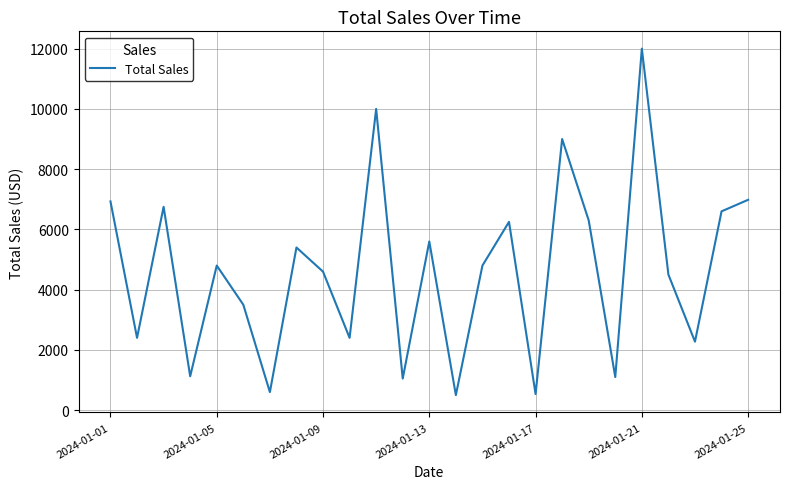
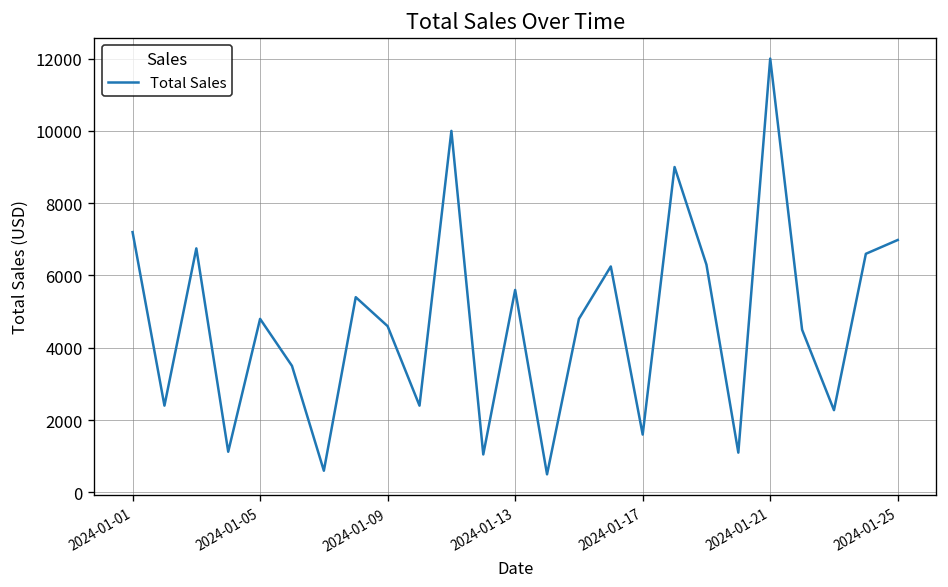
2024-01-01: 6900 -> 7200
2024-01-17: 500 -> 1600
